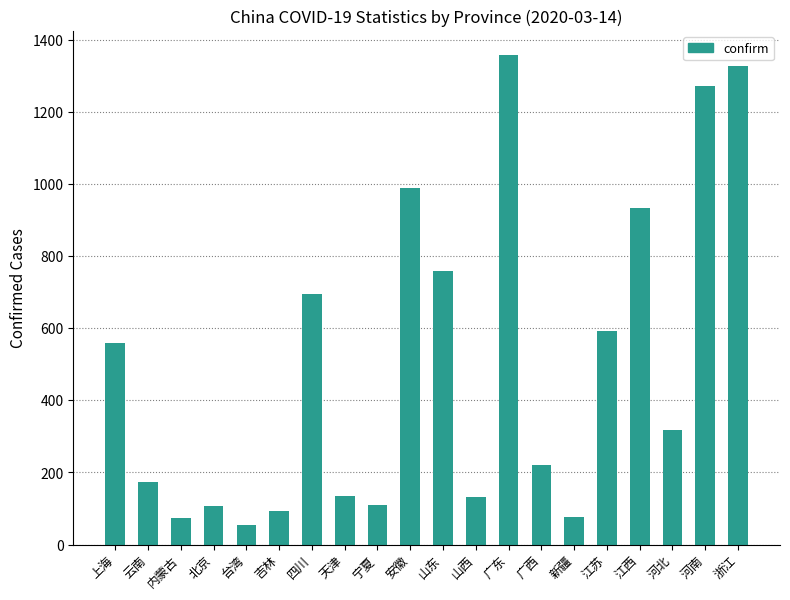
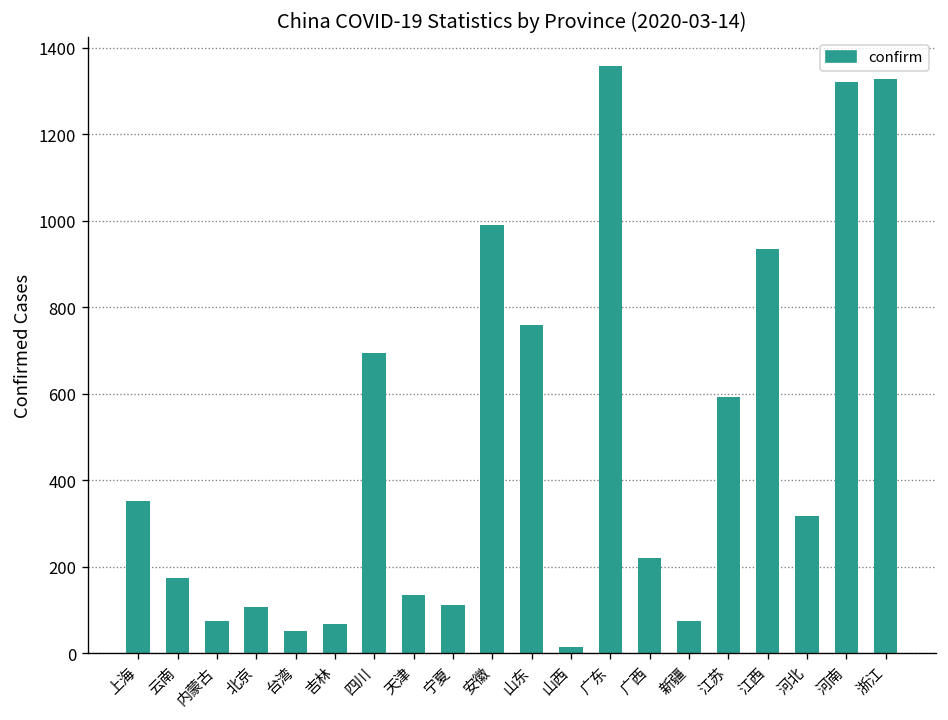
上海: 560 -> 350
吉林: 90 -> 70
山西: 130 -> 20
河南: 1270 -> 1320
